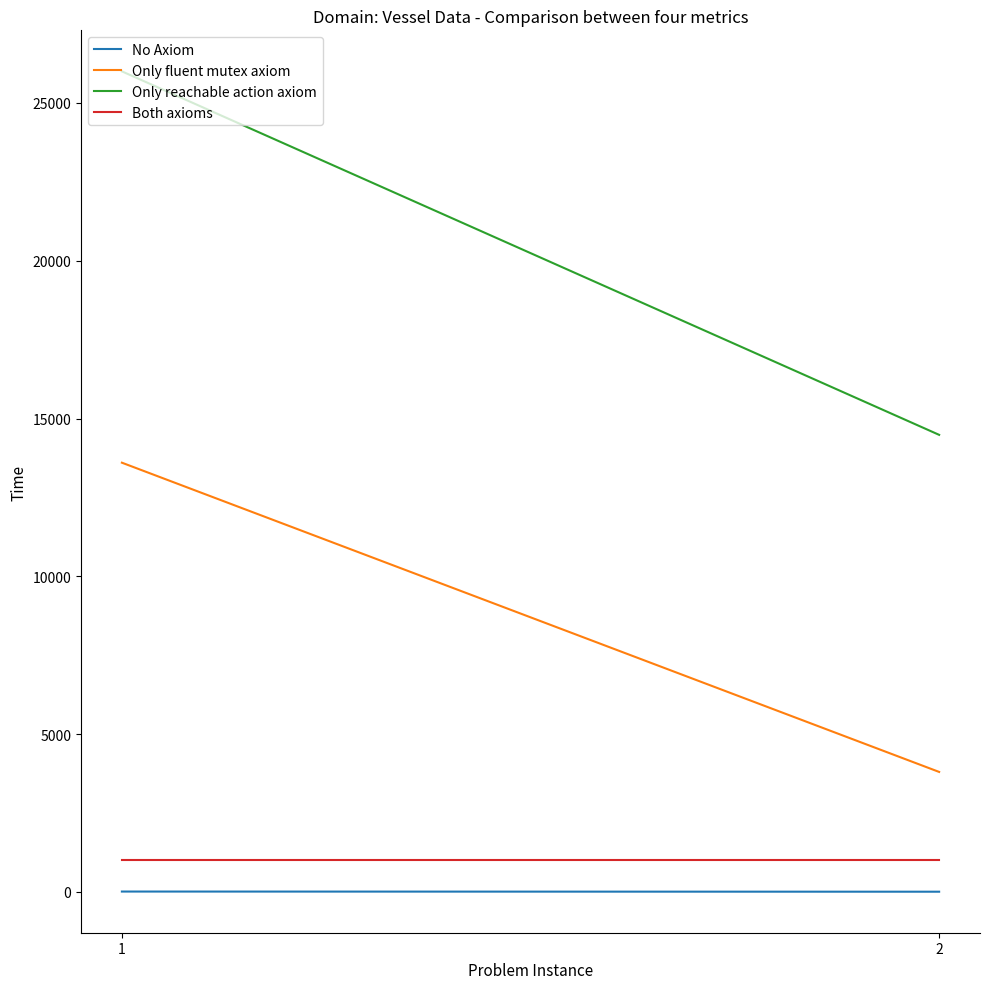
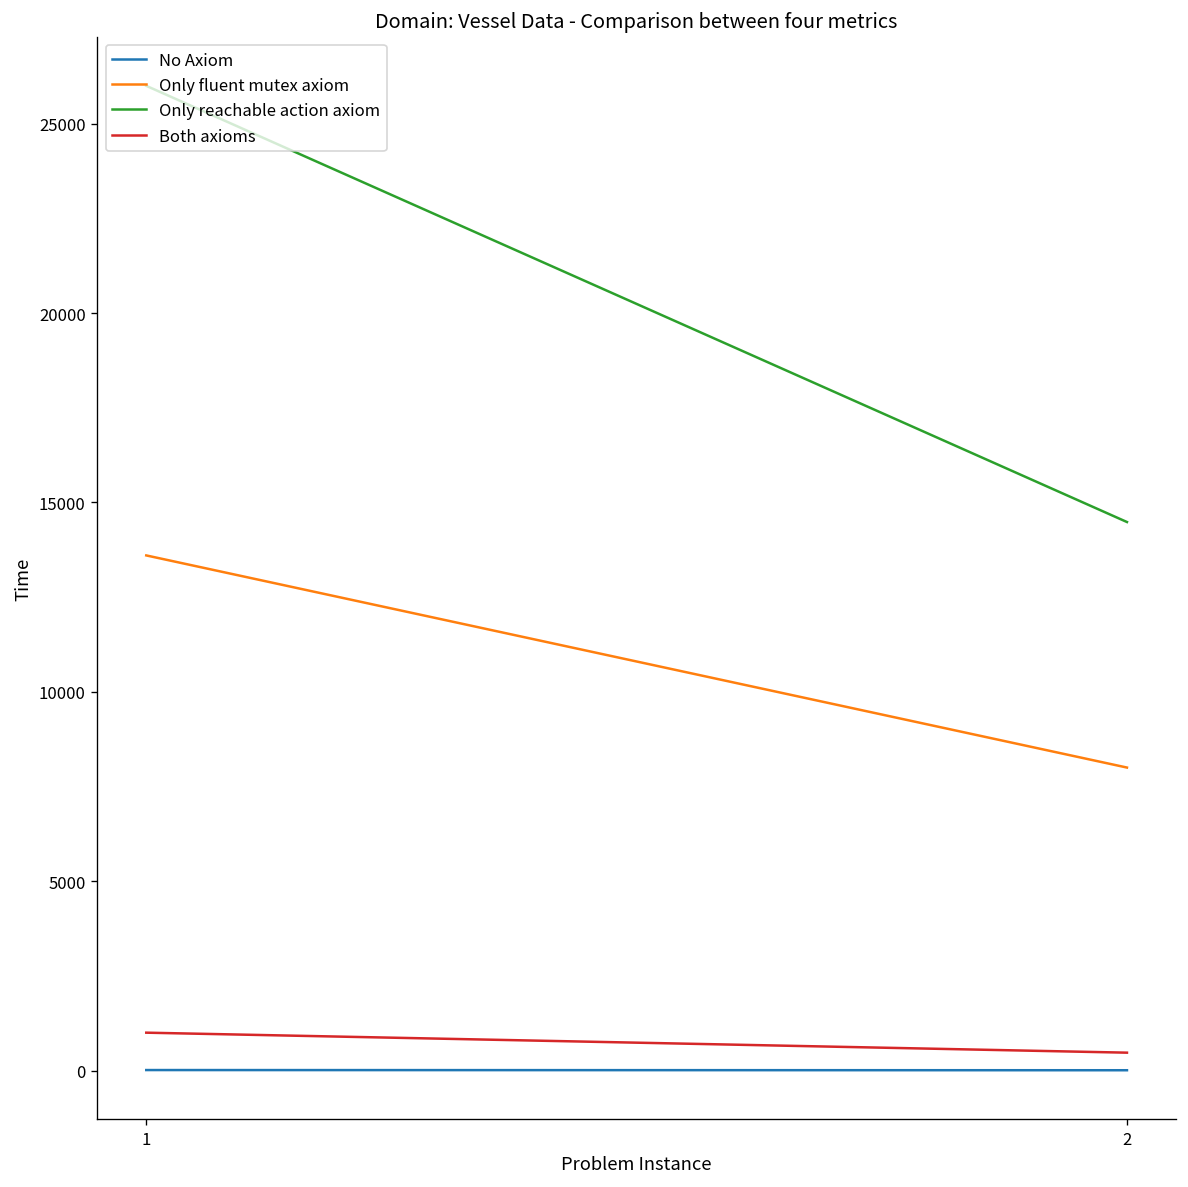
Only fluent mutex axiom, 2: 3800 -> 8000
Both axioms, 2: 1000 -> 500
